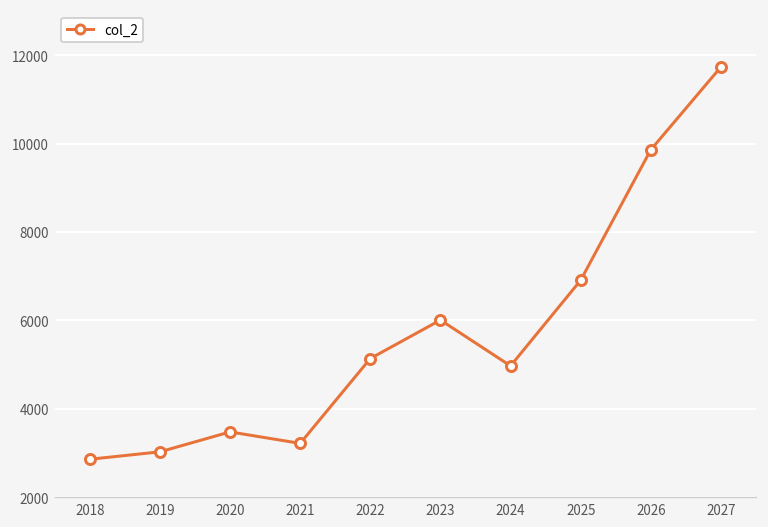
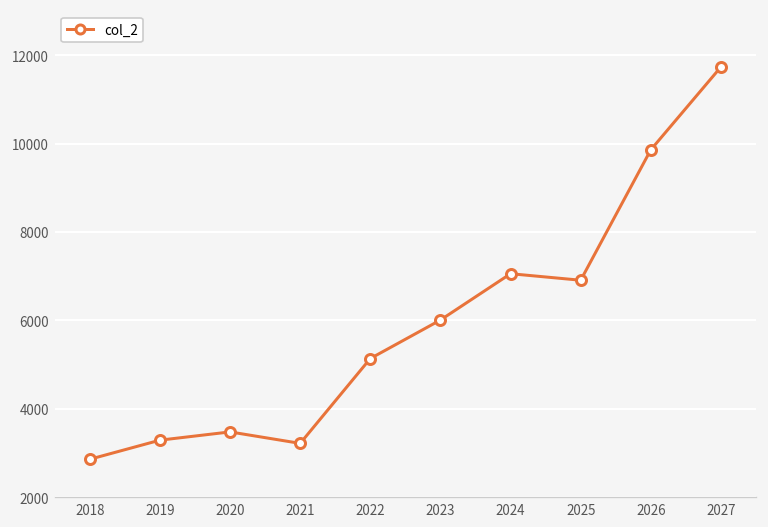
2019: 3000 -> 3300
2024: 5000 -> 7100
